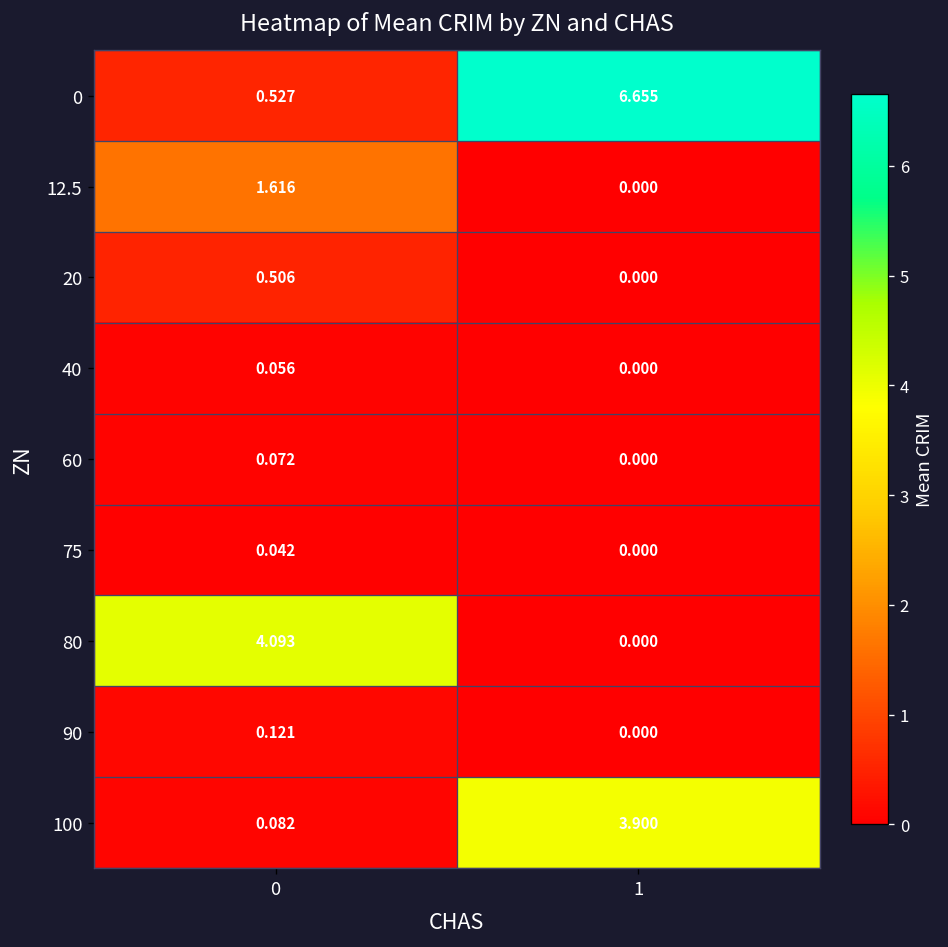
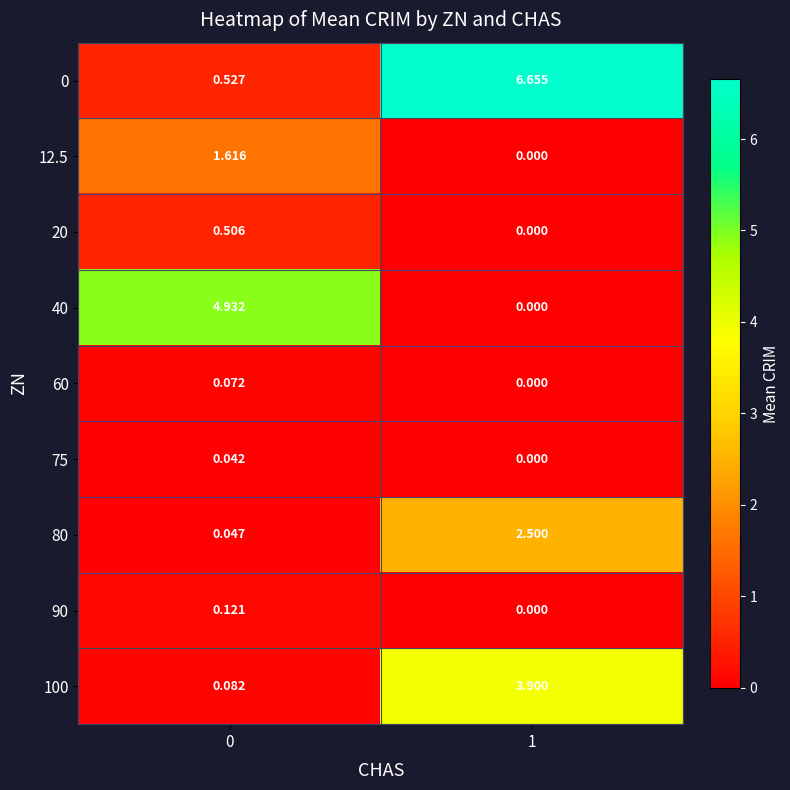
40, 0: 0.056 -> 4.932
80, 0: 4.093 -> 0.047
80, 1: 0.000 -> 2.500
